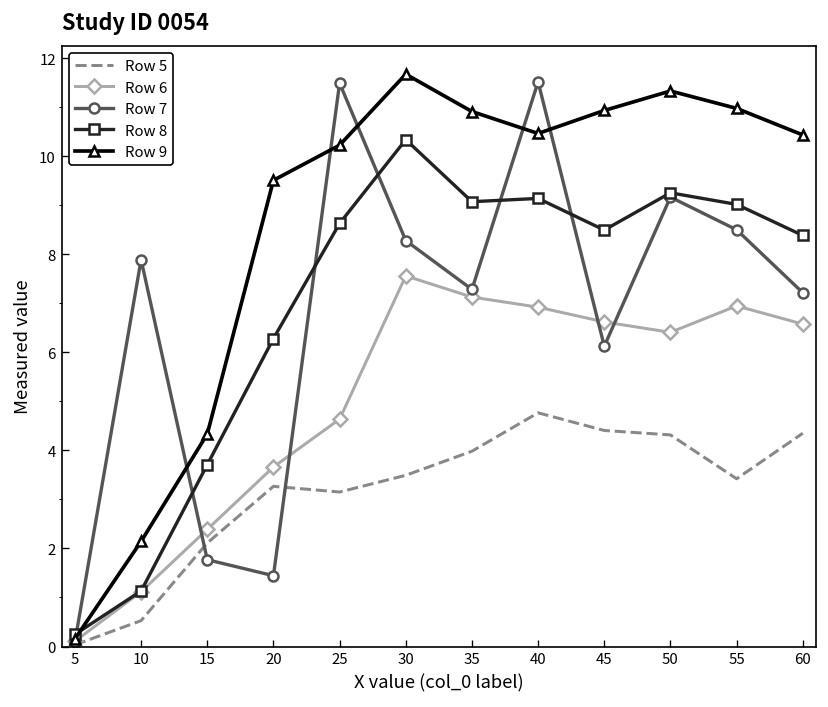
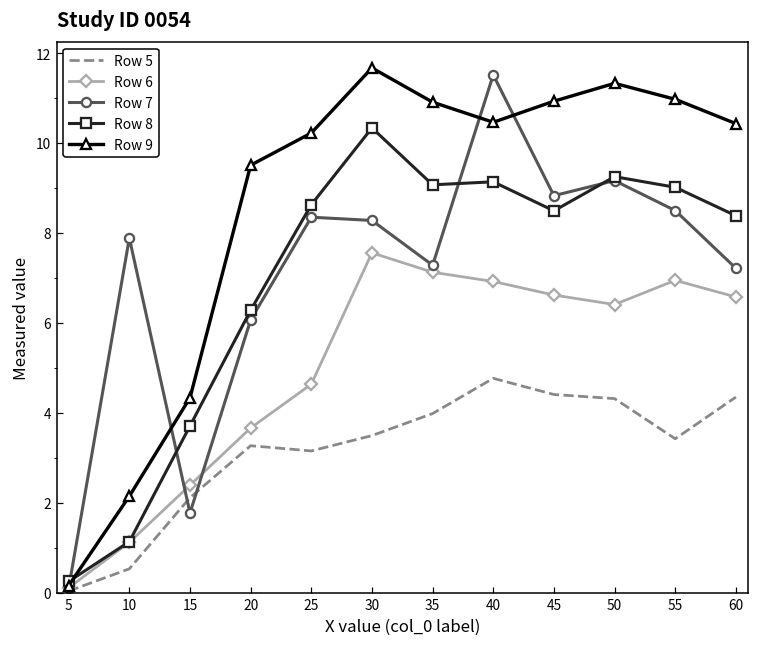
Row 7, 20: 1.4 -> 6.1
Row 7, 25: 11.5 -> 8.3
Row 7, 45: 6.1 -> 8.8
